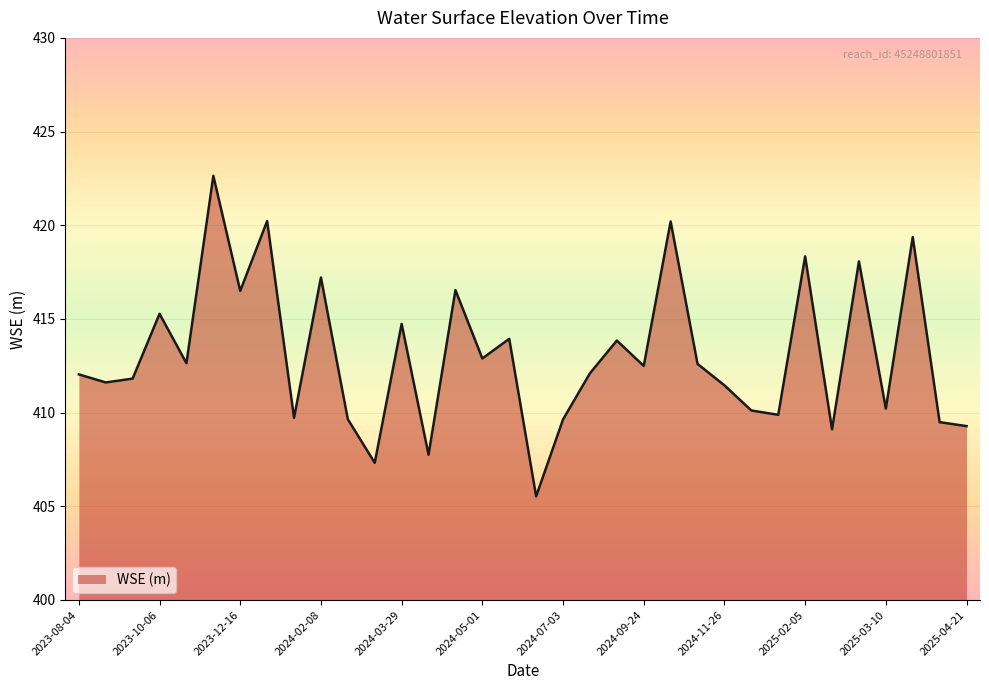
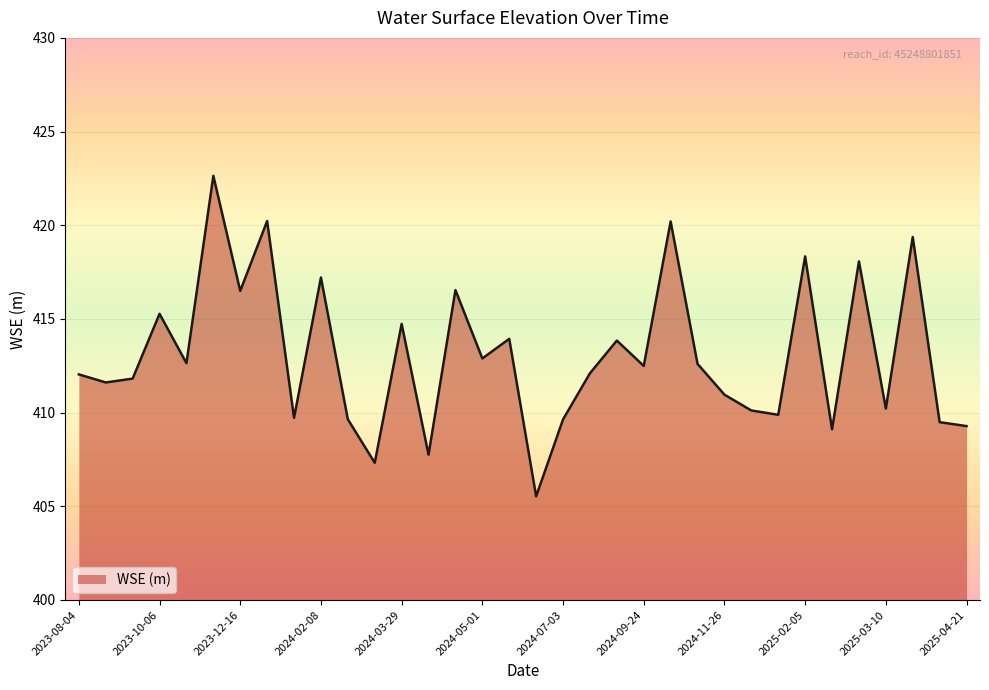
2024-11-26: 411.5 -> 411.0
